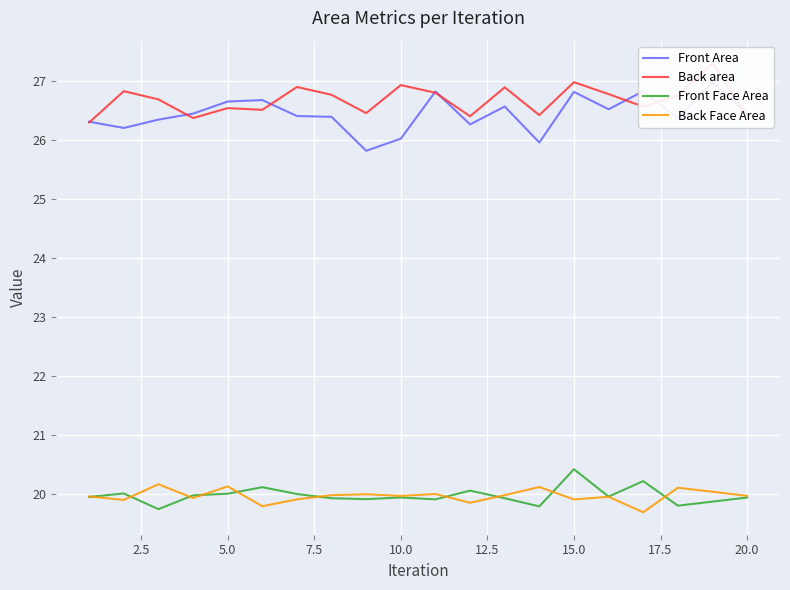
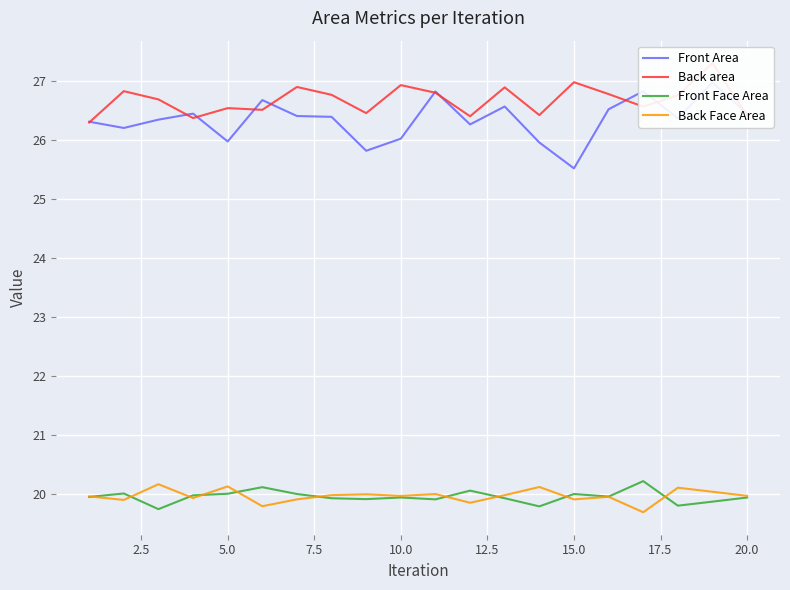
Front Area, 5.0: 26.7 -> 26.0
Front Area, 15.0: 26.8 -> 25.5
Front Face Area, 15.0: 20.4 -> 20.0
